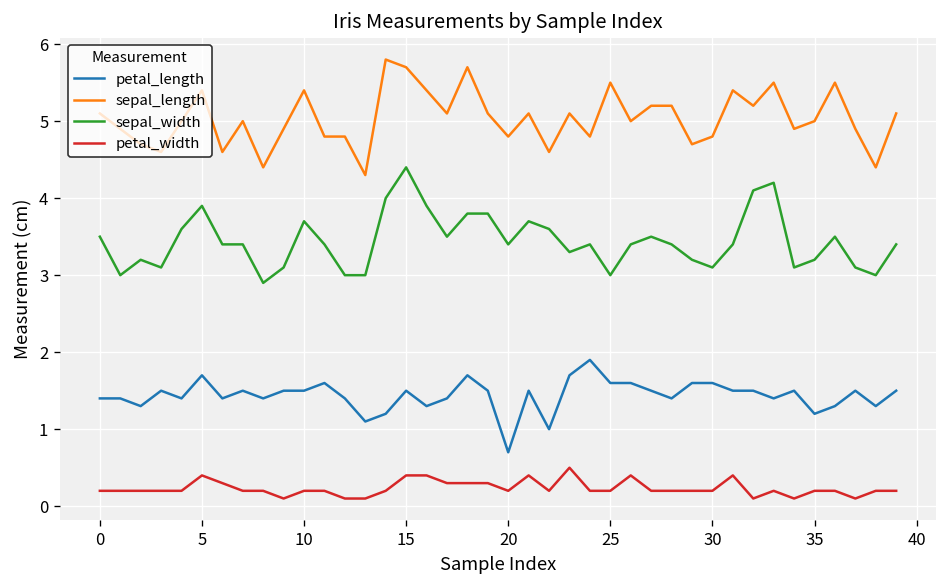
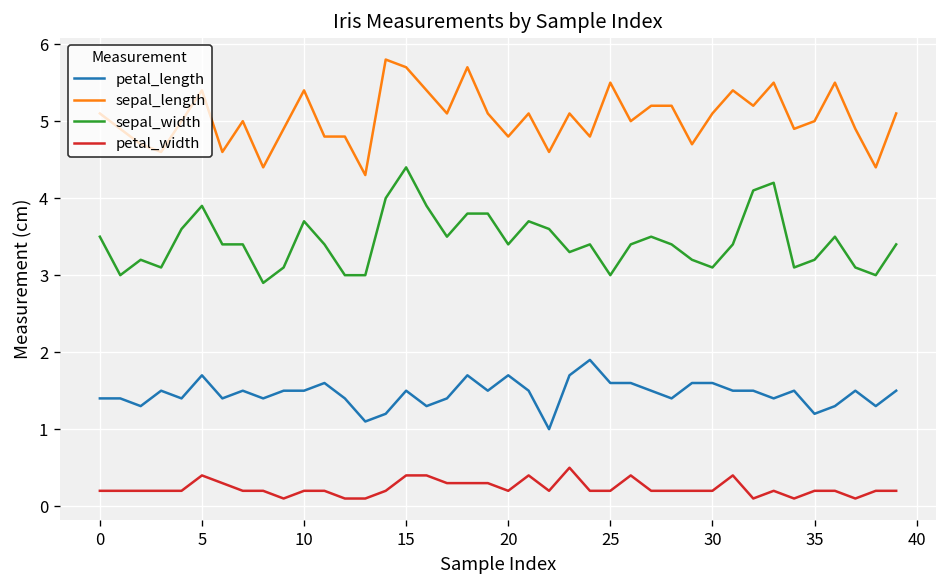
petal_length, 20: 0.7 -> 1.7
sepal_length, 30: 4.8 -> 5.1
